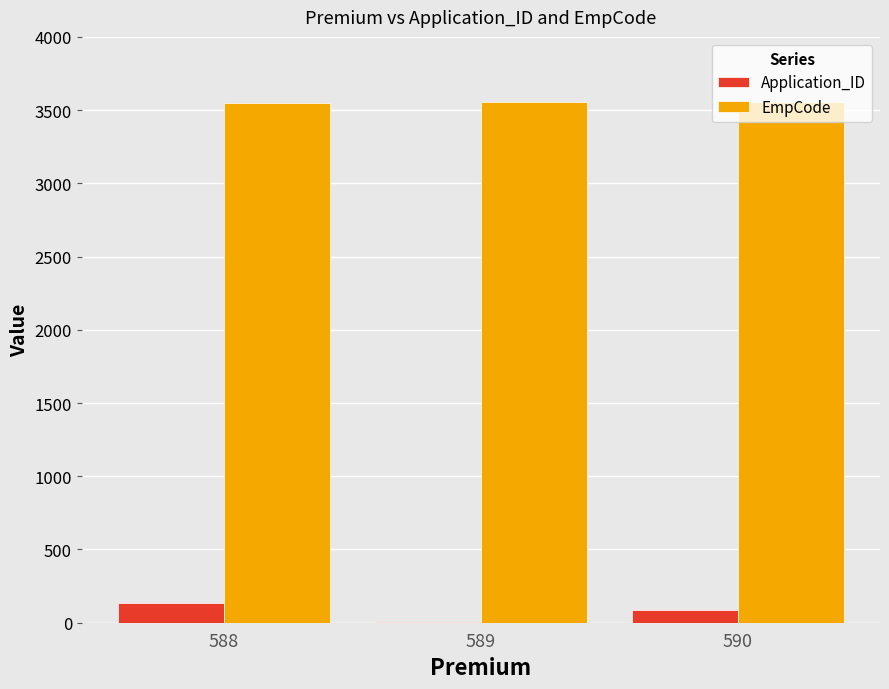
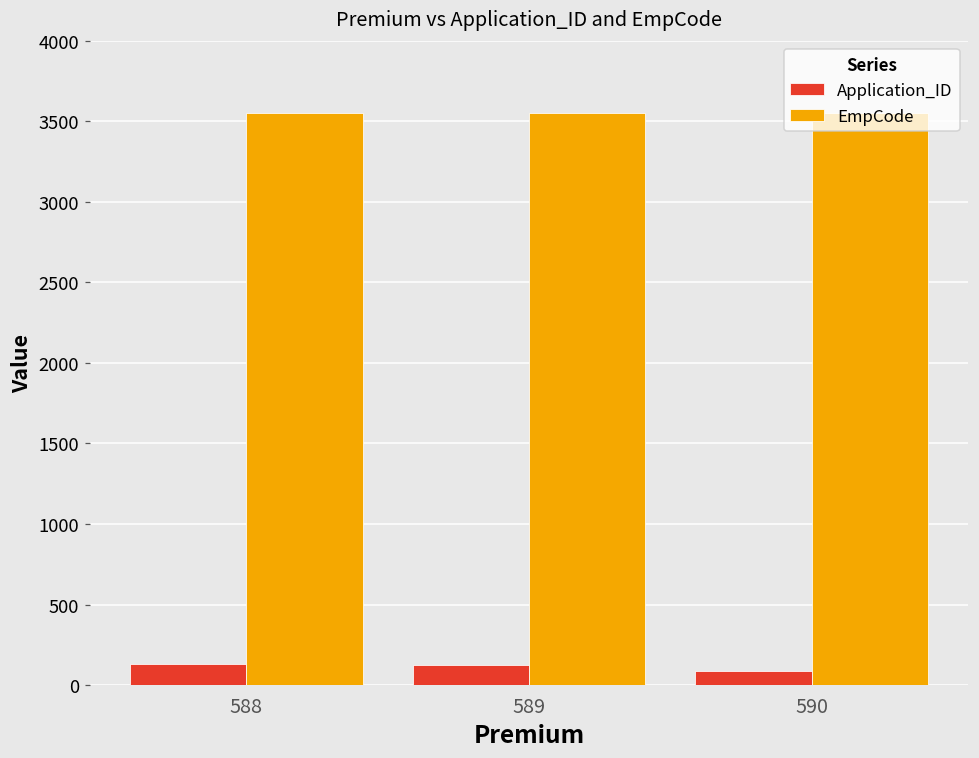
Application_ID, 589: 0 -> 130
